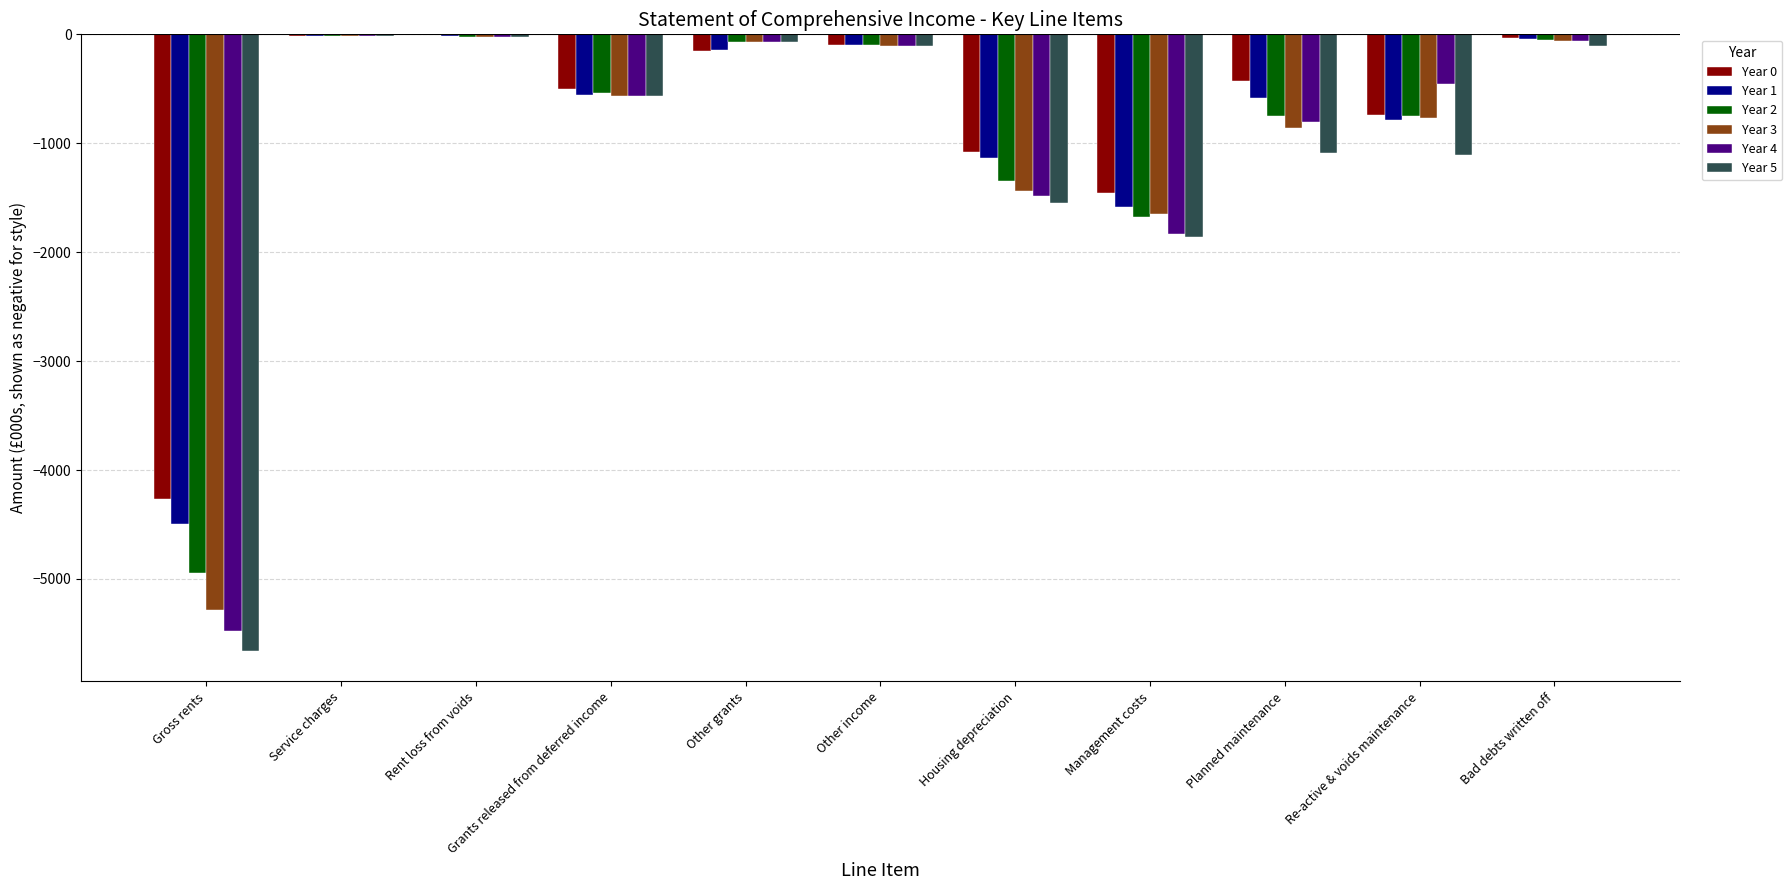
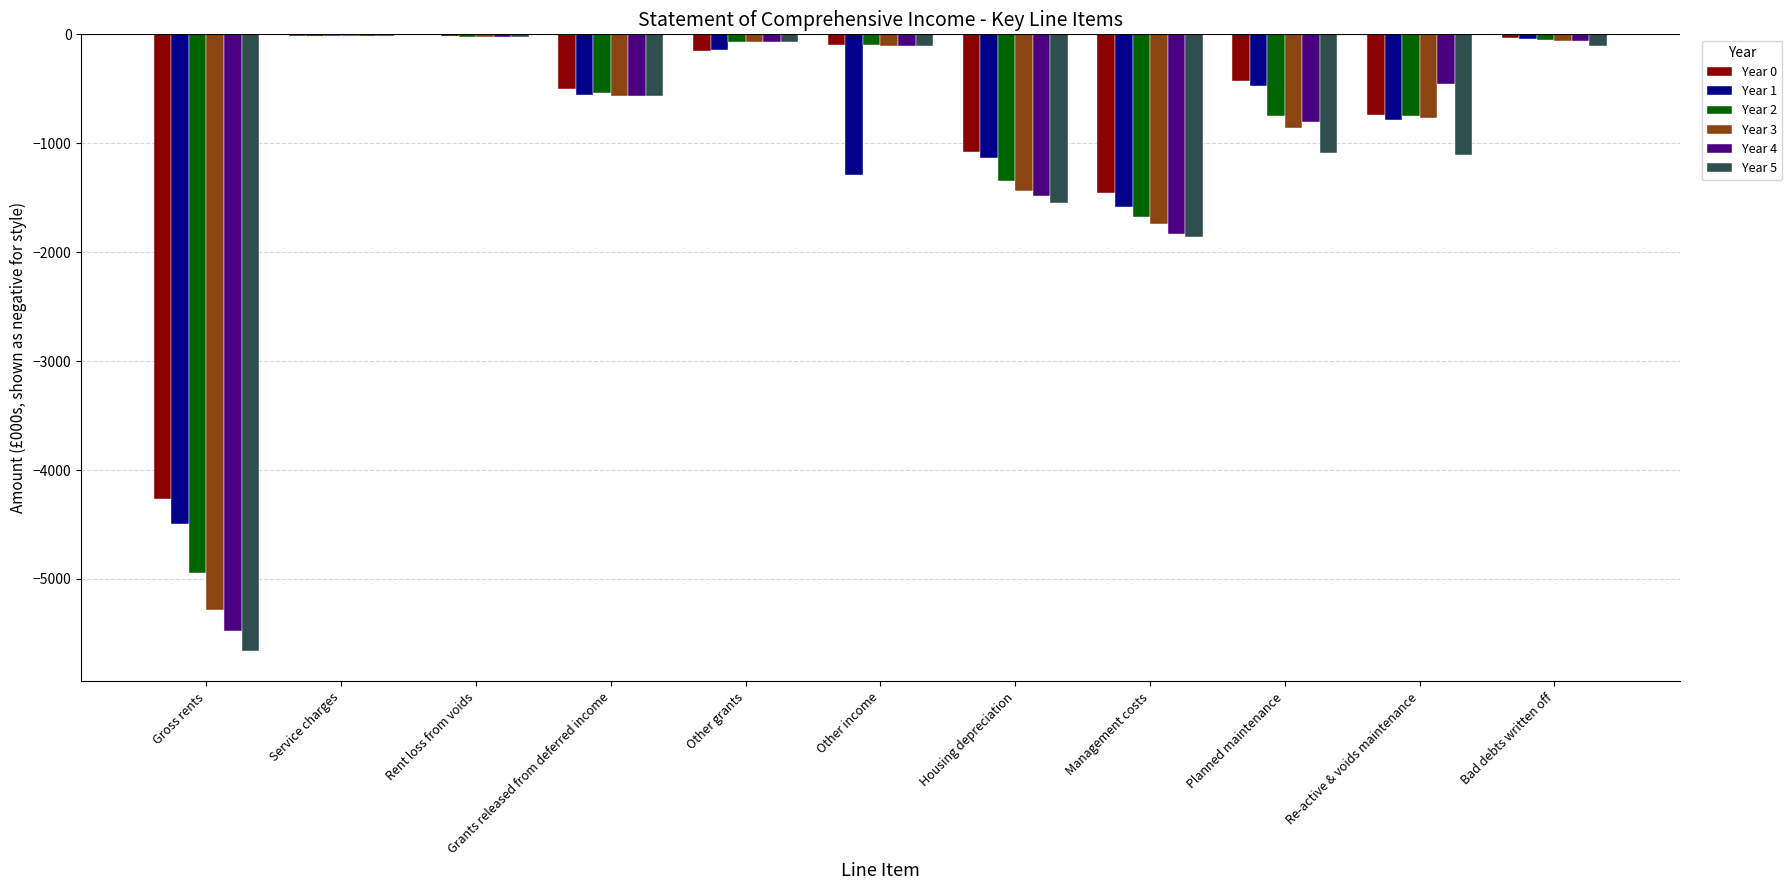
Year 1, Other income: -100 -> -1290
Year 3, Management costs: -1650 -> -1740
Year 1, Planned maintenance: -590 -> -480
